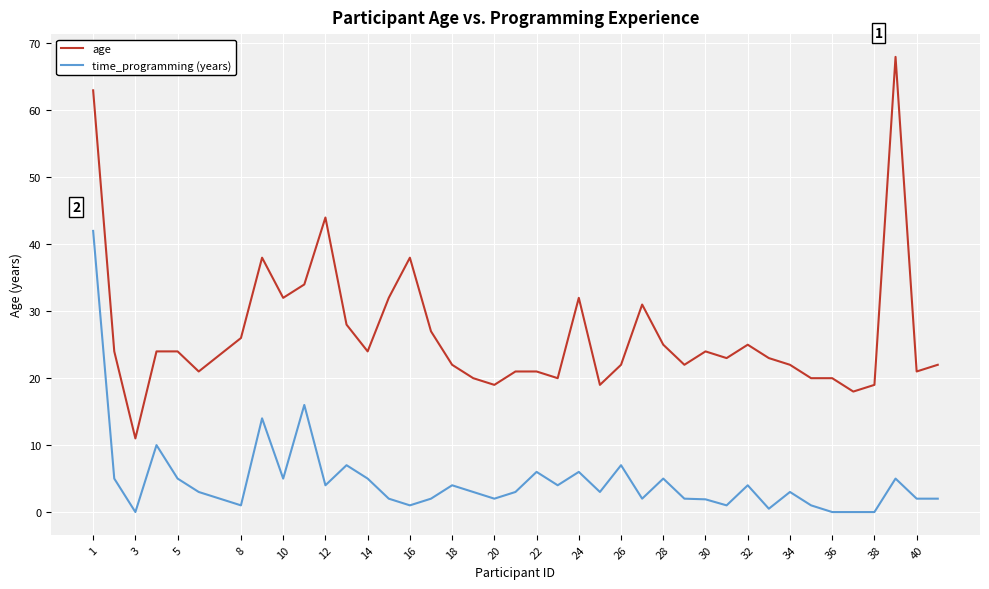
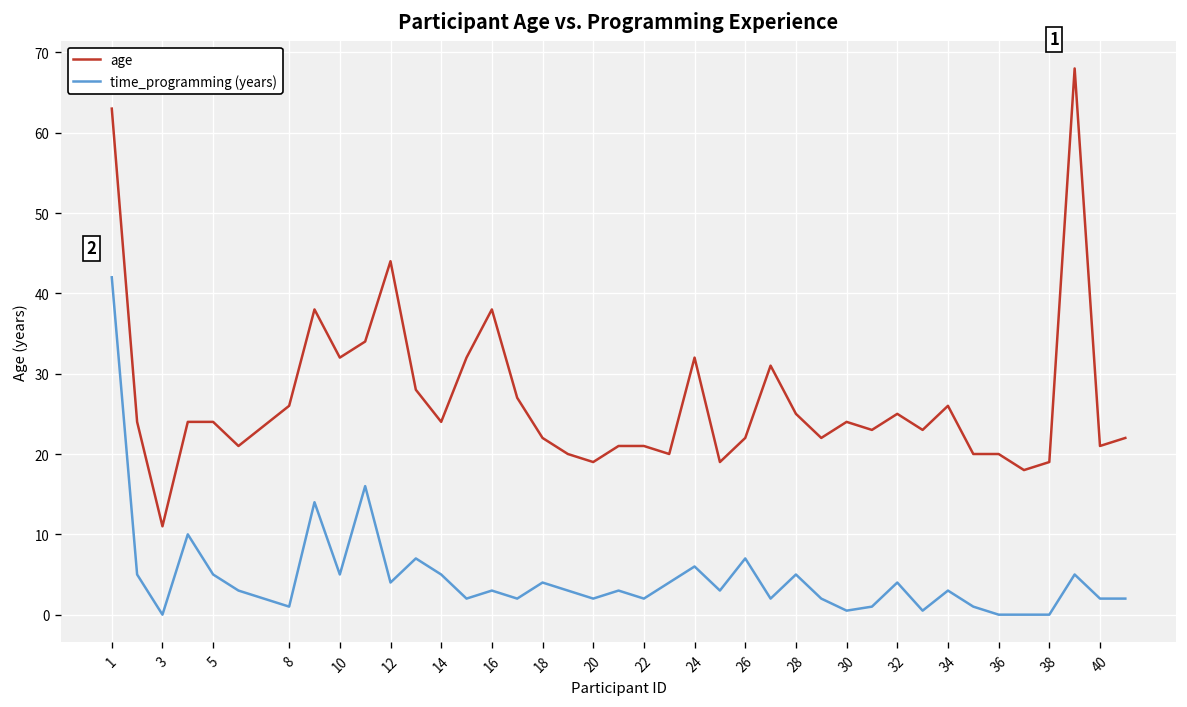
time_programming (years), 16: 1 -> 3
time_programming (years), 22: 6 -> 2
time_programming (years), 30: 2 -> 1
age, 34: 22 -> 26
